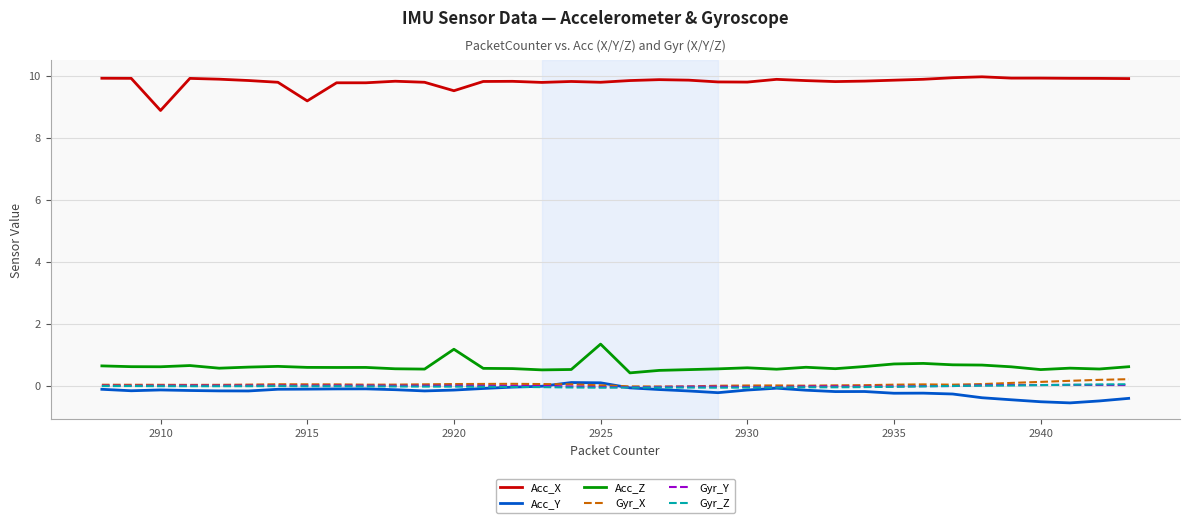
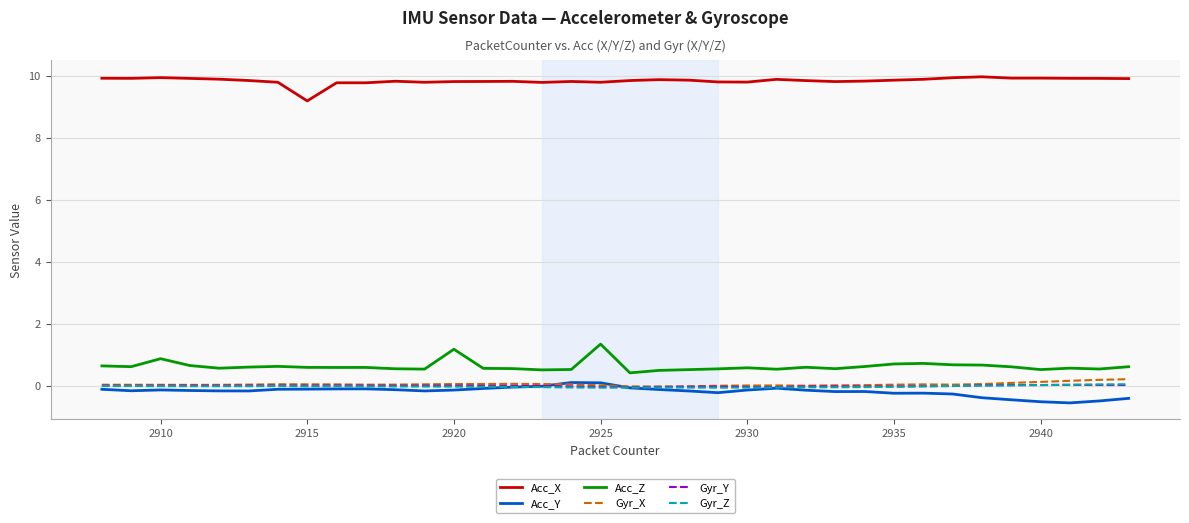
Acc_X, 2910: 8.9 -> 9.9
Acc_Z, 2910: 0.6 -> 0.9
Acc_X, 2920: 9.5 -> 9.8
